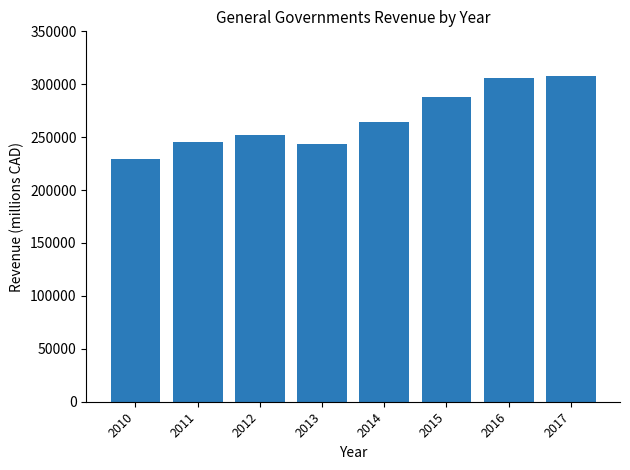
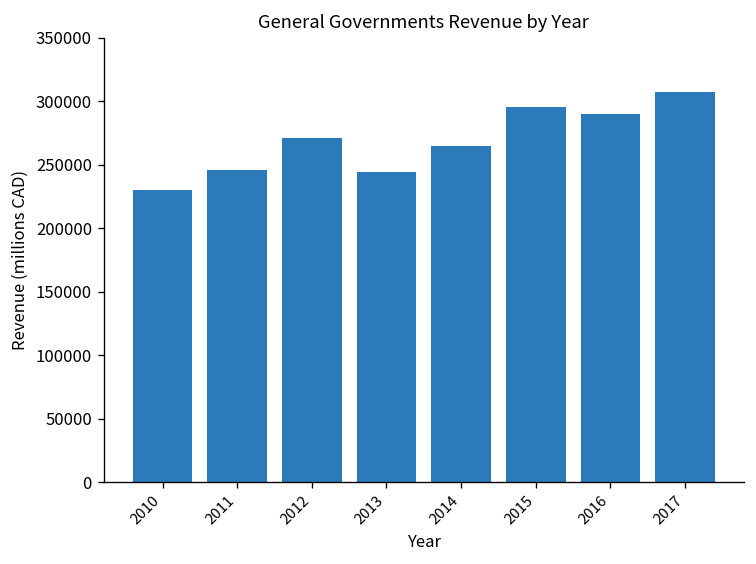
2012: 252000 -> 271000
2015: 288000 -> 296000
2016: 306000 -> 290000
